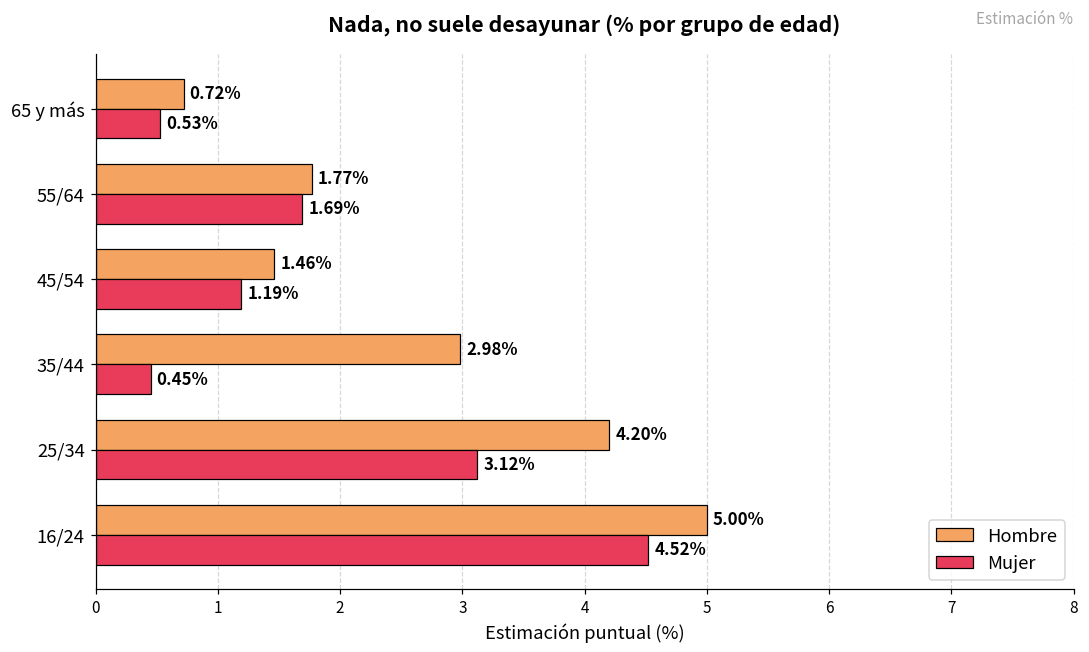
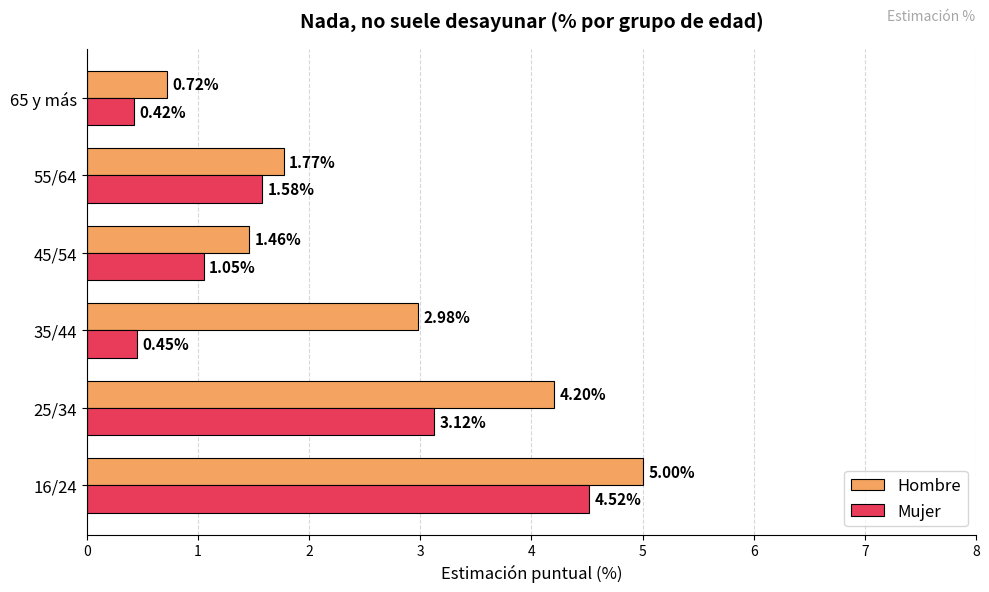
Mujer, 65 y más: 0.53% -> 0.42%
Mujer, 55/64: 1.69% -> 1.58%
Mujer, 45/54: 1.19% -> 1.05%
